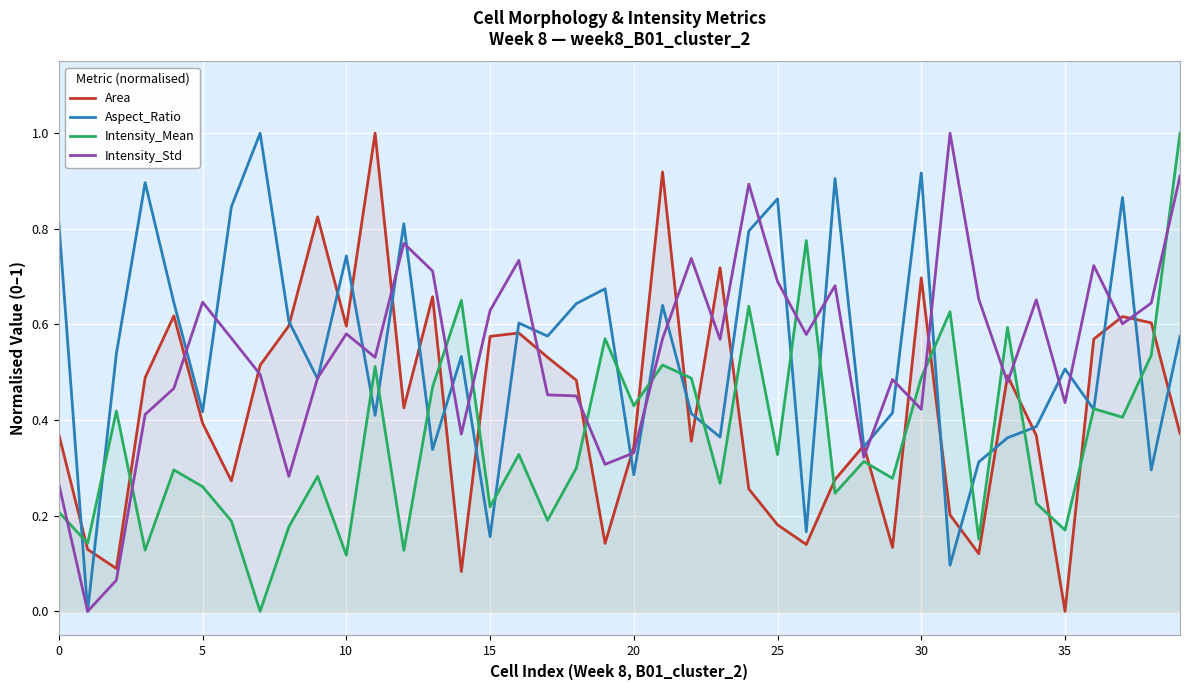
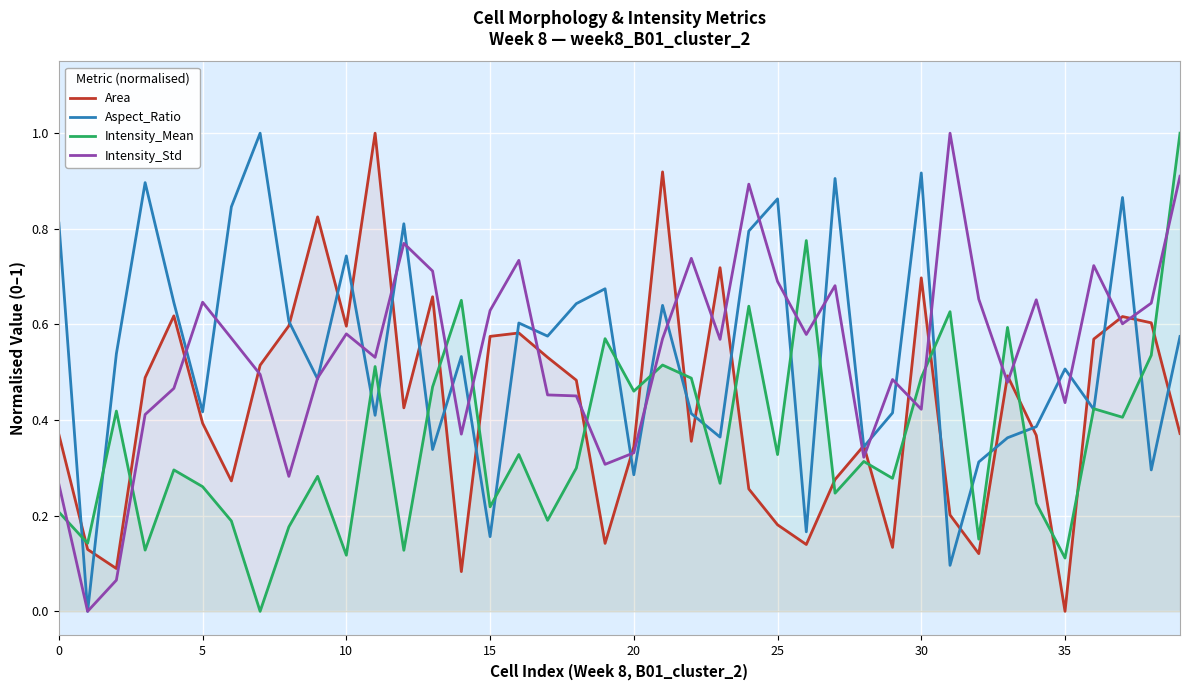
Intensity_Mean, 20: 0.43 -> 0.46
Intensity_Mean, 35: 0.17 -> 0.11
